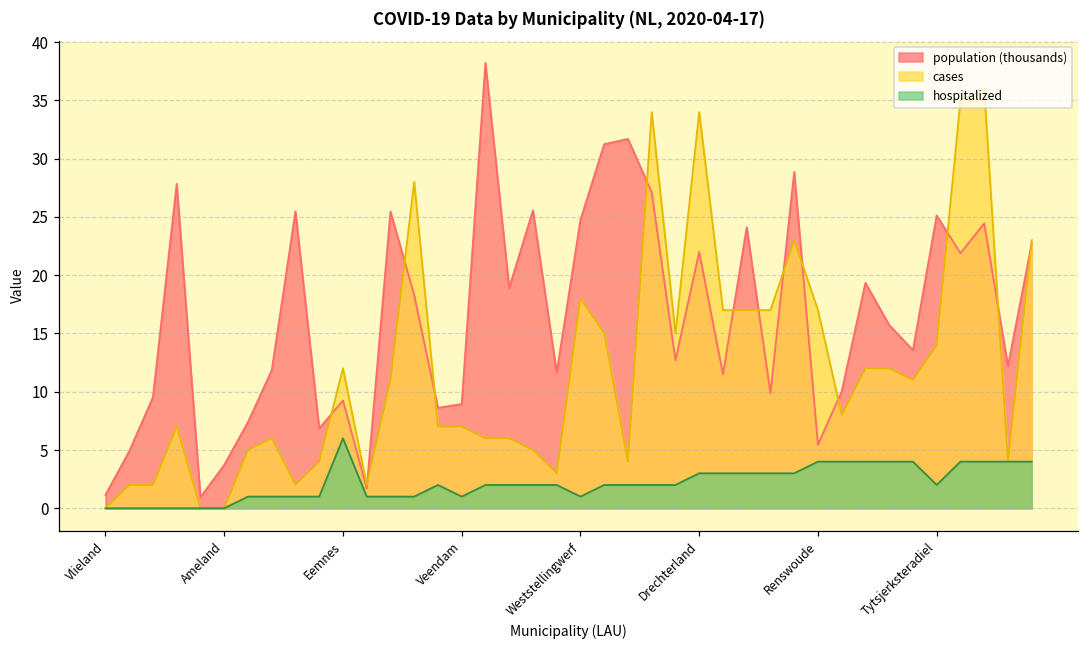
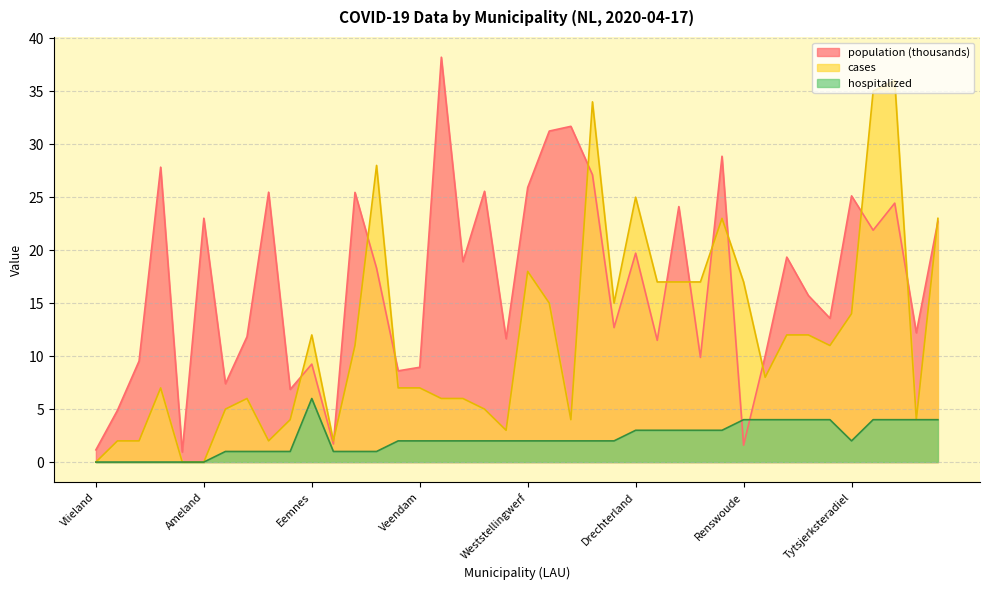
population (thousands), Ameland: 3.7 -> 23.0
hospitalized, Veendam: 1 -> 2
population (thousands), Weststellingwerf: 24.8 -> 25.9
hospitalized, Weststellingwerf: 1 -> 2
population (thousands), Drechterland: 22.0 -> 19.7
cases, Drechterland: 34 -> 25
population (thousands), Renswoude: 5.4 -> 1.6
